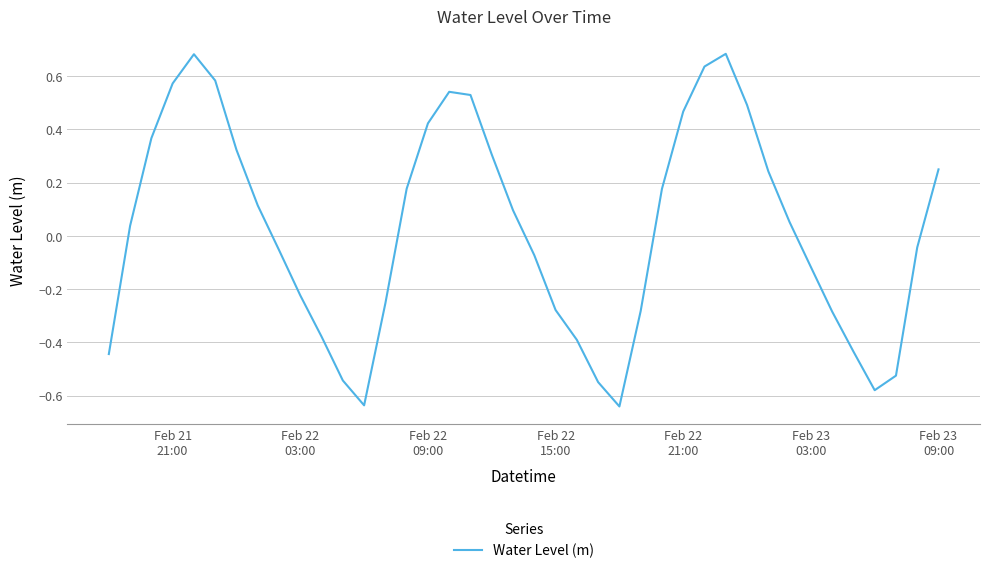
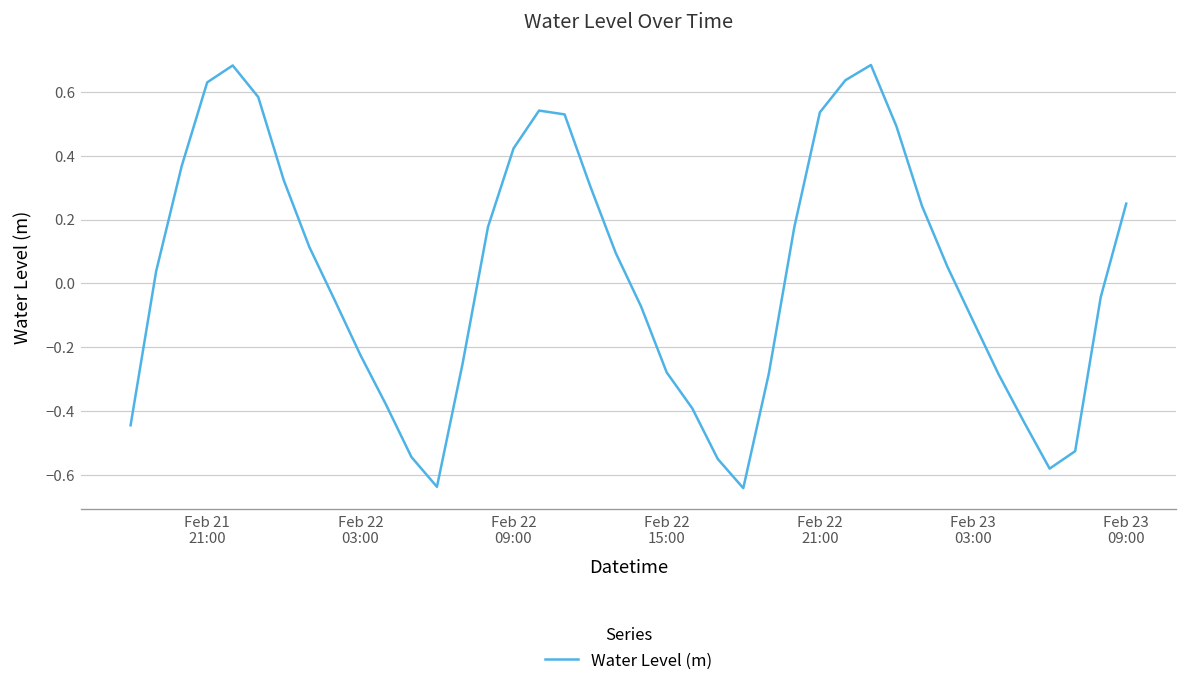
Feb 21 21:00: 0.57 -> 0.63
Feb 22 21:00: 0.47 -> 0.54
